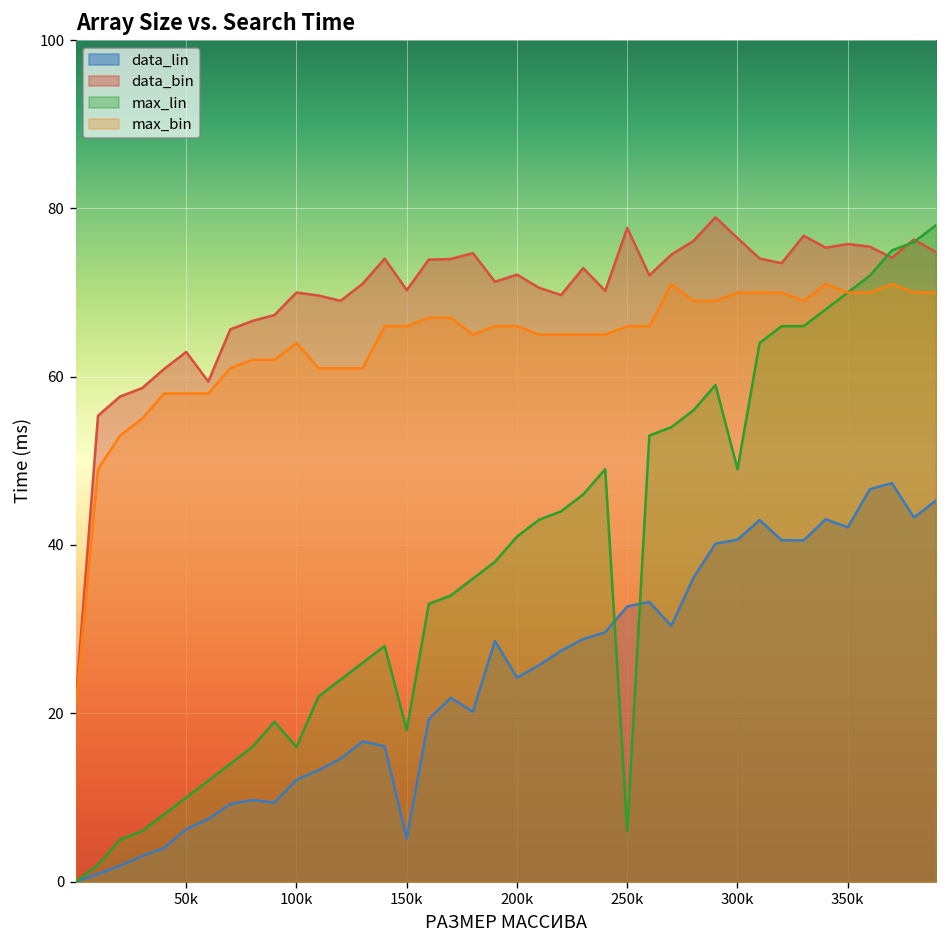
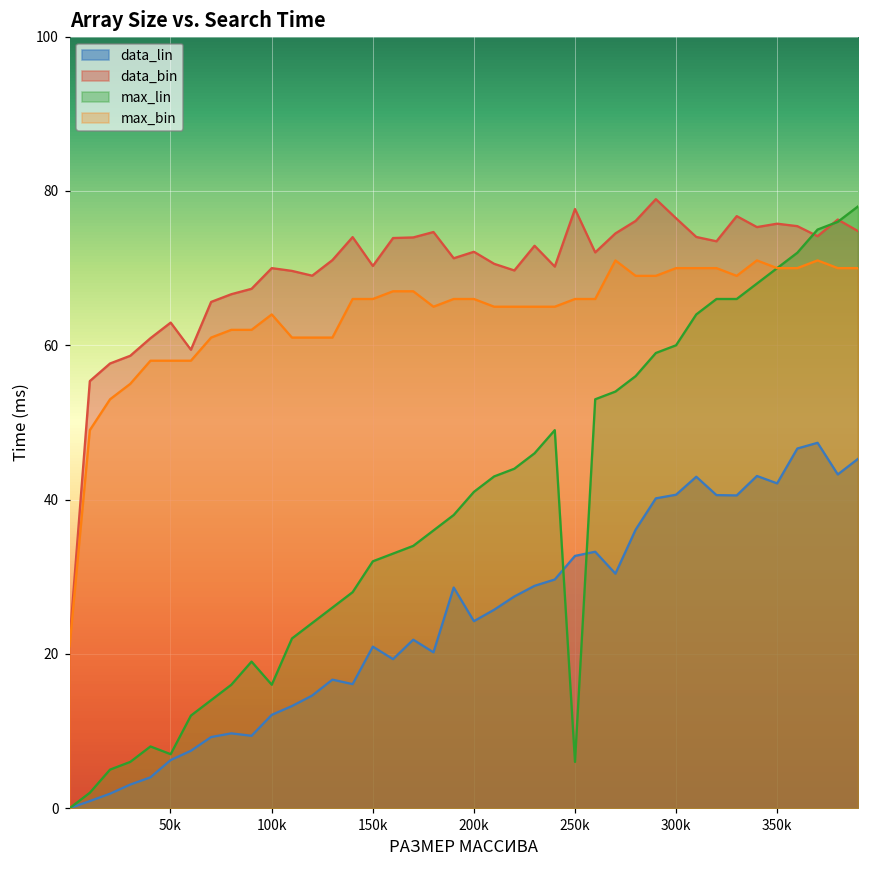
max_lin, 50k: 10 -> 7
data_lin, 150k: 5 -> 21
max_lin, 150k: 18 -> 32
max_lin, 300k: 49 -> 60
